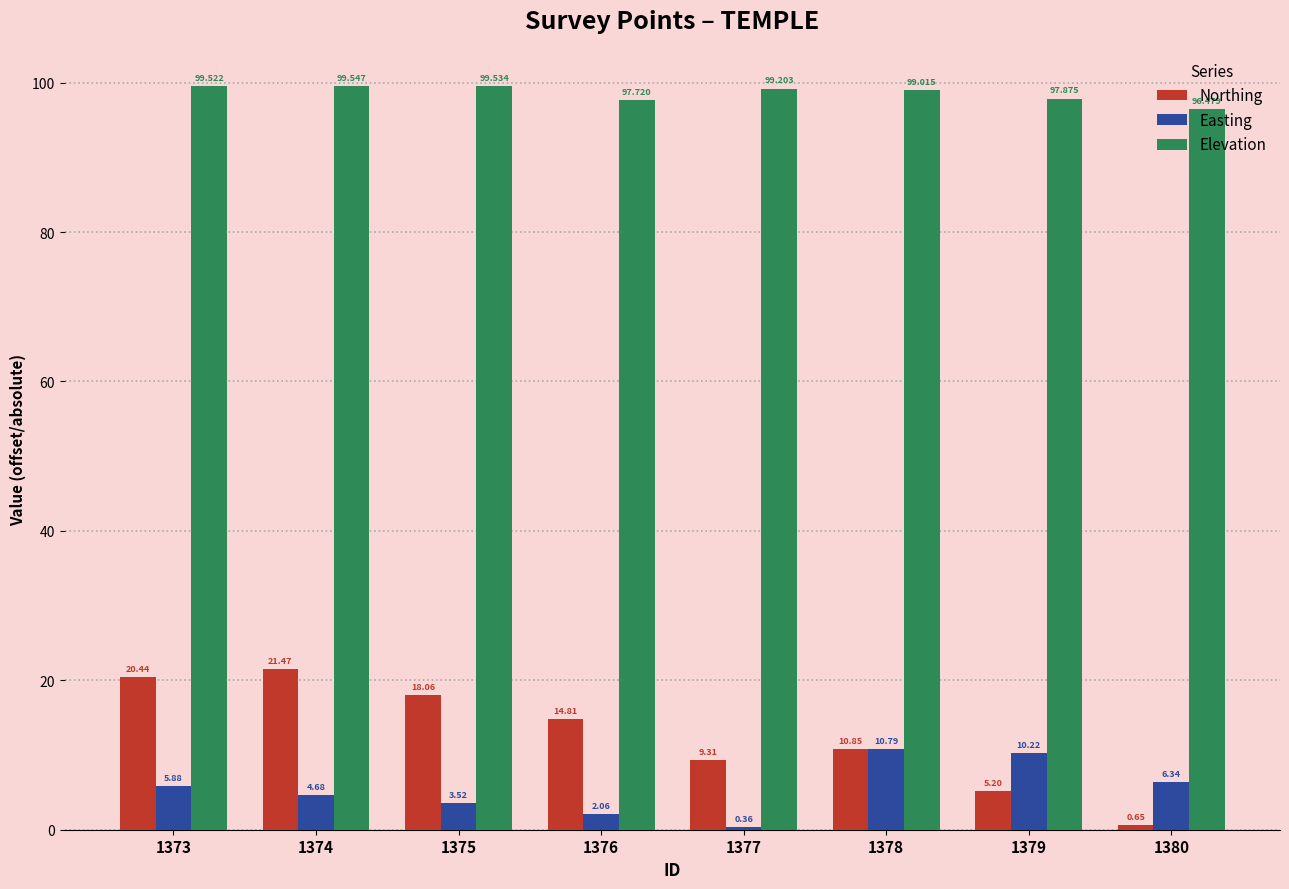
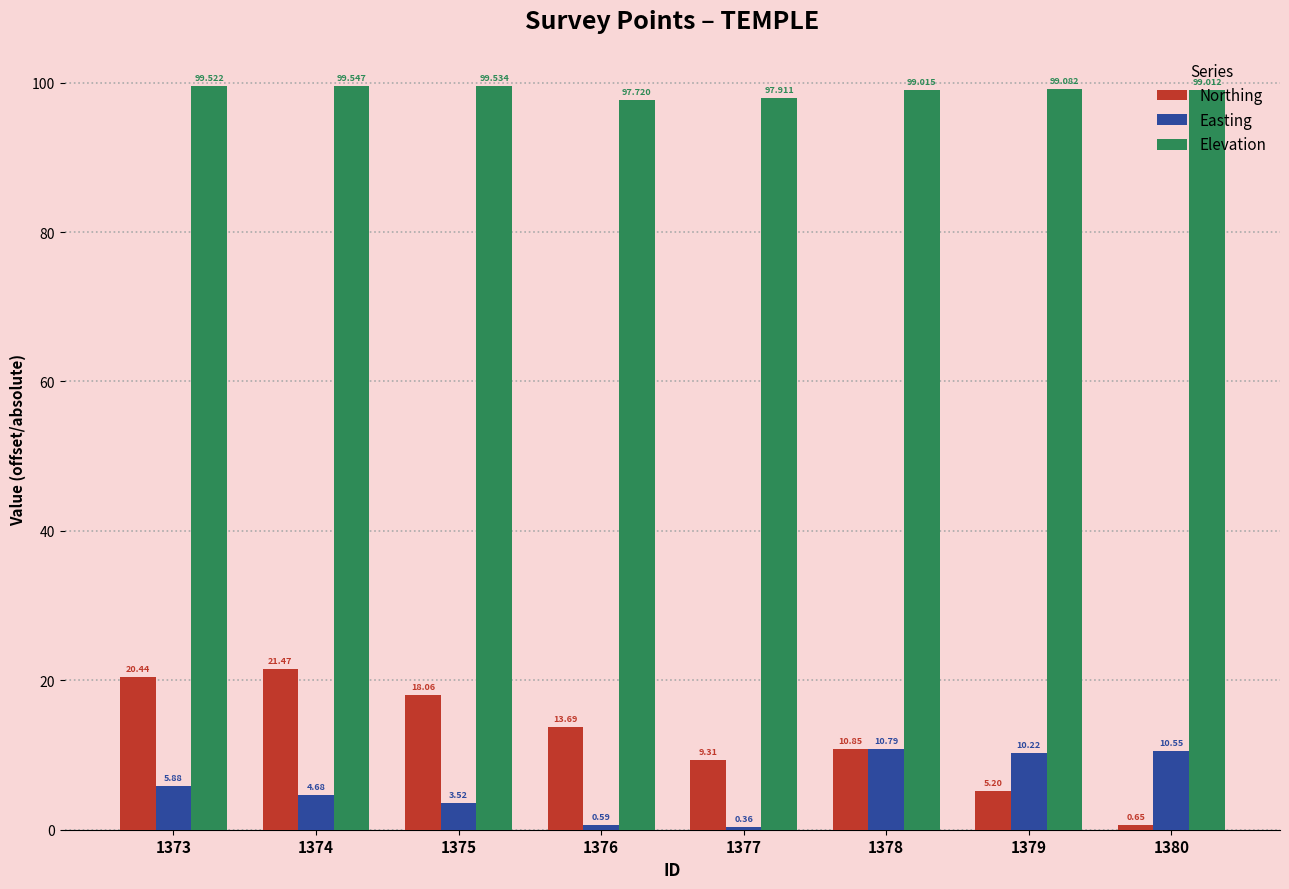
Northing, 1376: 14.81 -> 13.69
Easting, 1376: 2.06 -> 0.59
Elevation, 1377: 99.203 -> 97.911
Elevation, 1379: 97.875 -> 99.082
Easting, 1380: 6.34 -> 10.55
Elevation, 1380: 96.479 -> 99.012
